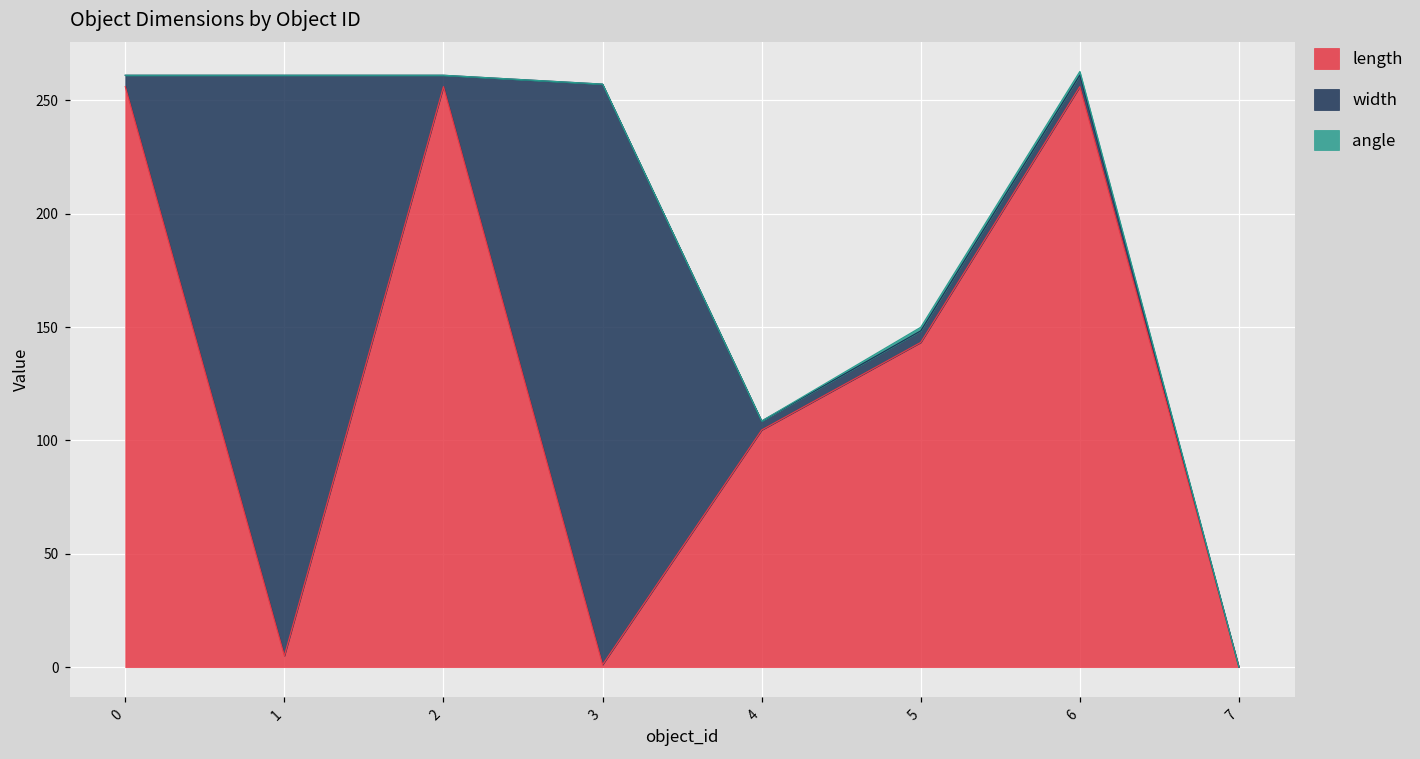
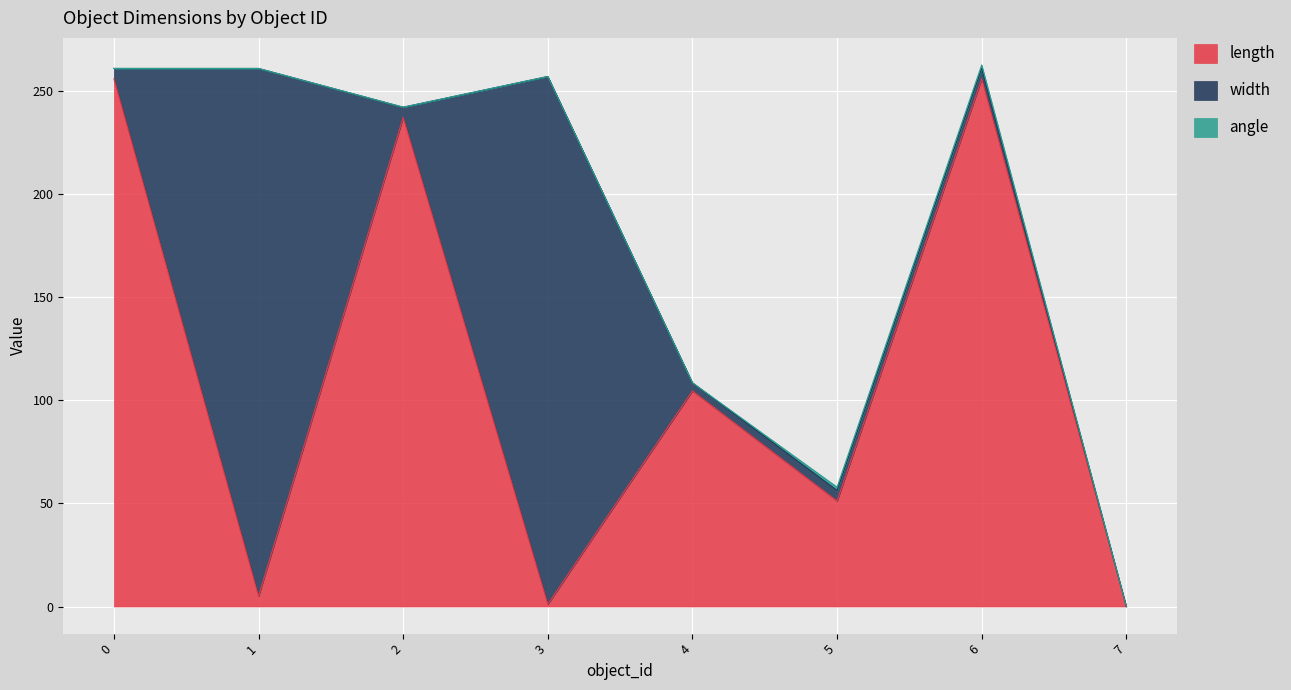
length, 2: 256 -> 237
length, 5: 143 -> 51
